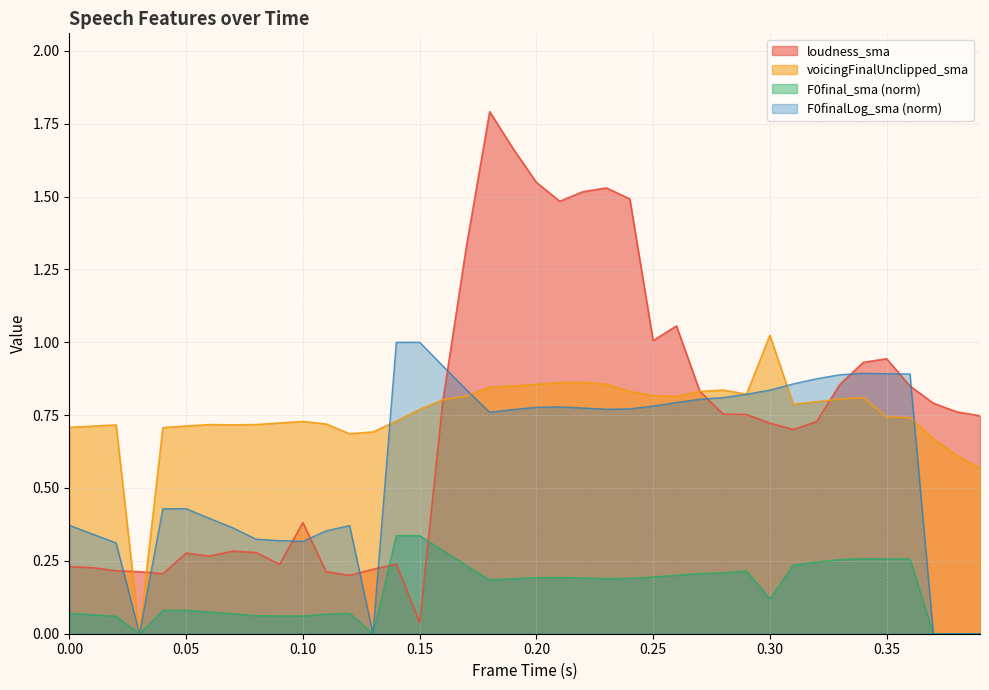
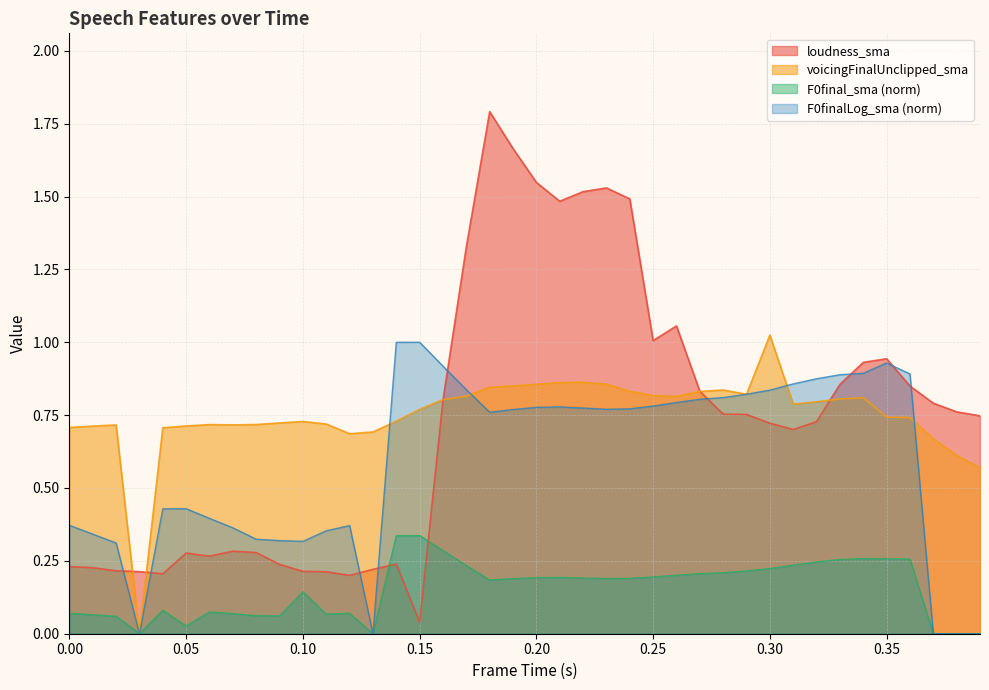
F0final_sma (norm), 0.05: 0.08 -> 0.03
loudness_sma, 0.10: 0.38 -> 0.21
F0final_sma (norm), 0.10: 0.06 -> 0.14
F0final_sma (norm), 0.30: 0.12 -> 0.22
F0finalLog_sma (norm), 0.35: 0.89 -> 0.93
